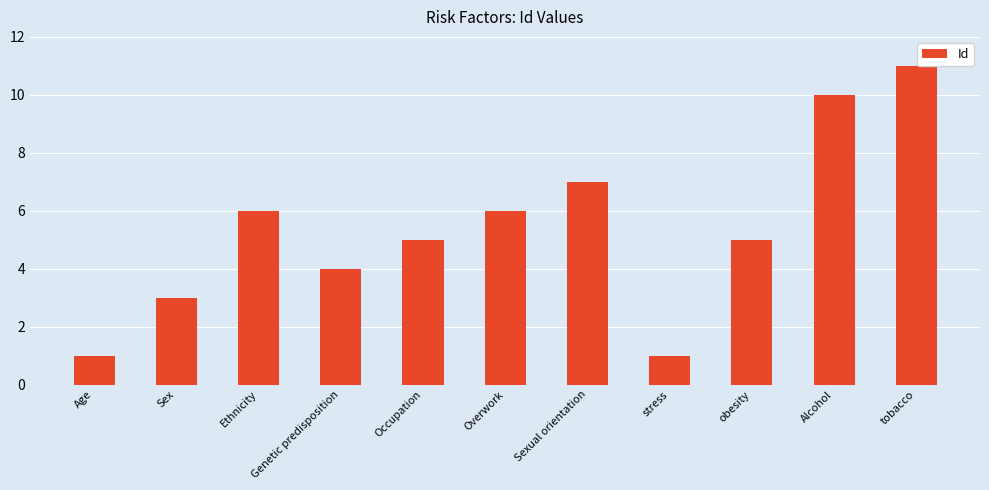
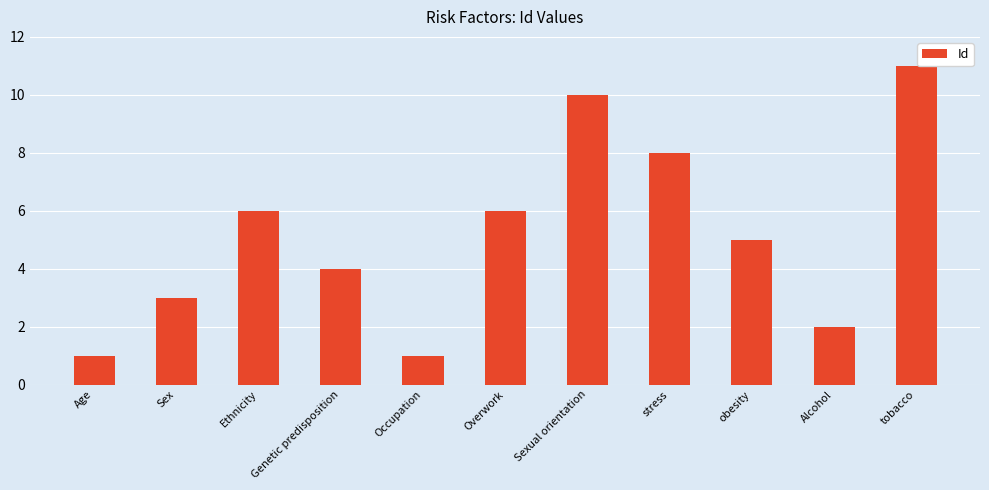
Occupation: 5 -> 1
Sexual orientation: 7 -> 10
stress: 1 -> 8
Alcohol: 10 -> 2
